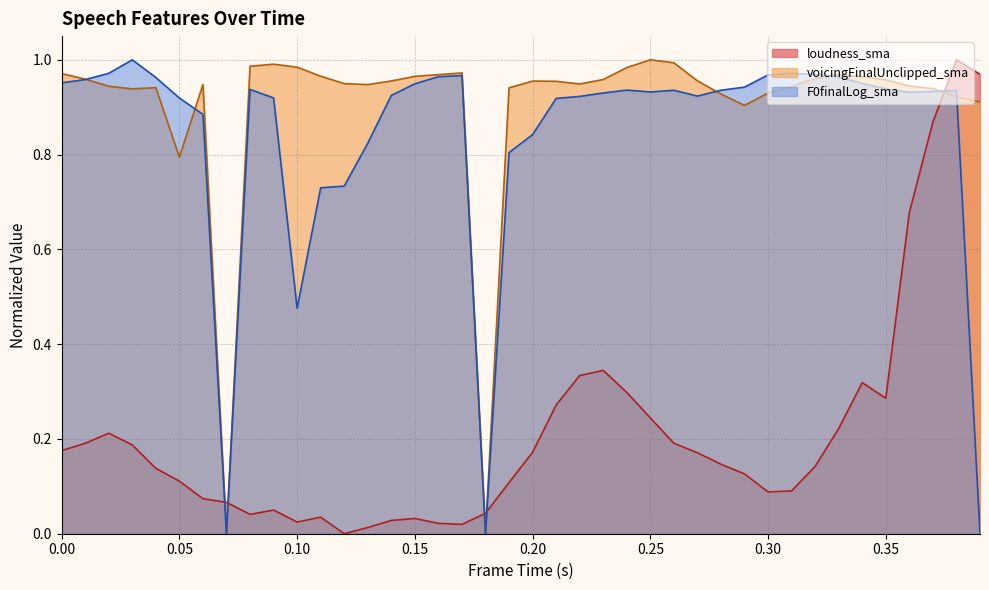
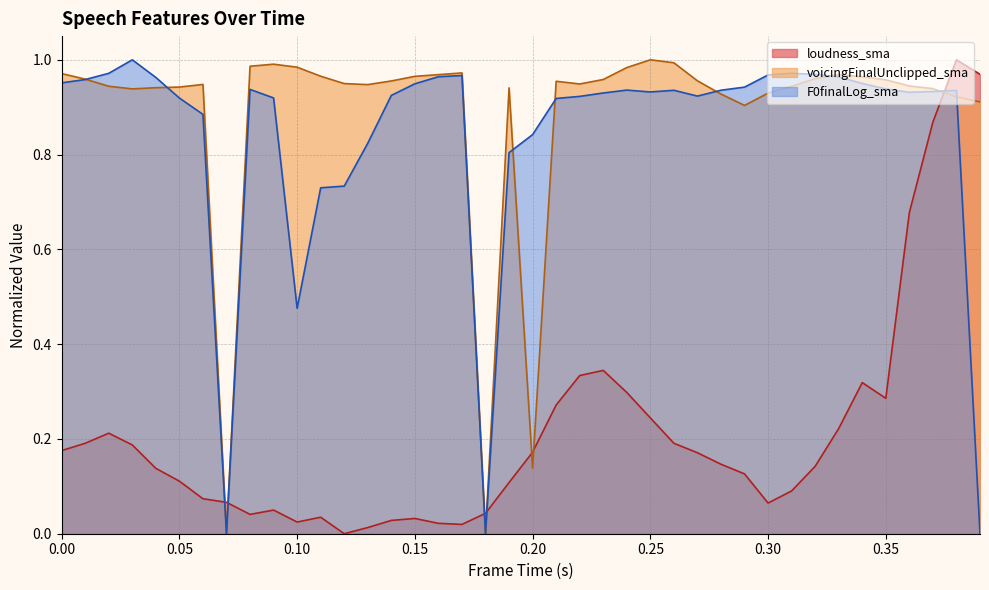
voicingFinalUnclipped_sma, 0.05: 0.79 -> 0.94
voicingFinalUnclipped_sma, 0.20: 0.96 -> 0.14
loudness_sma, 0.30: 0.09 -> 0.06
